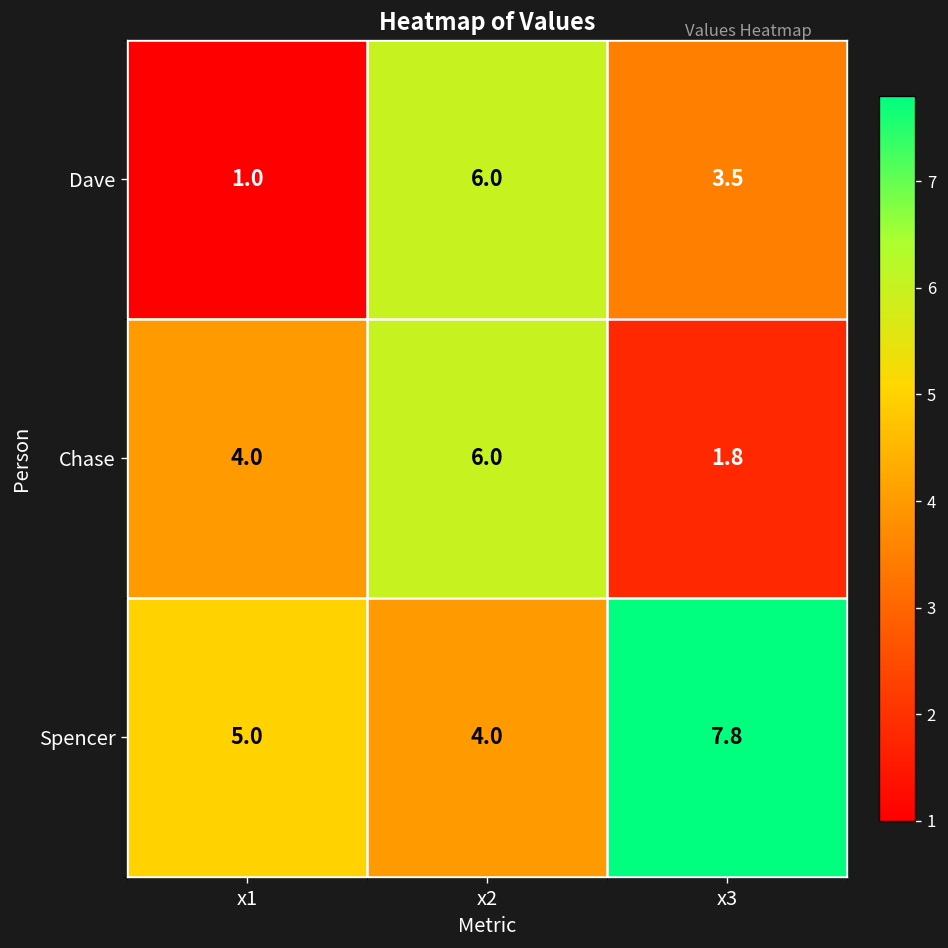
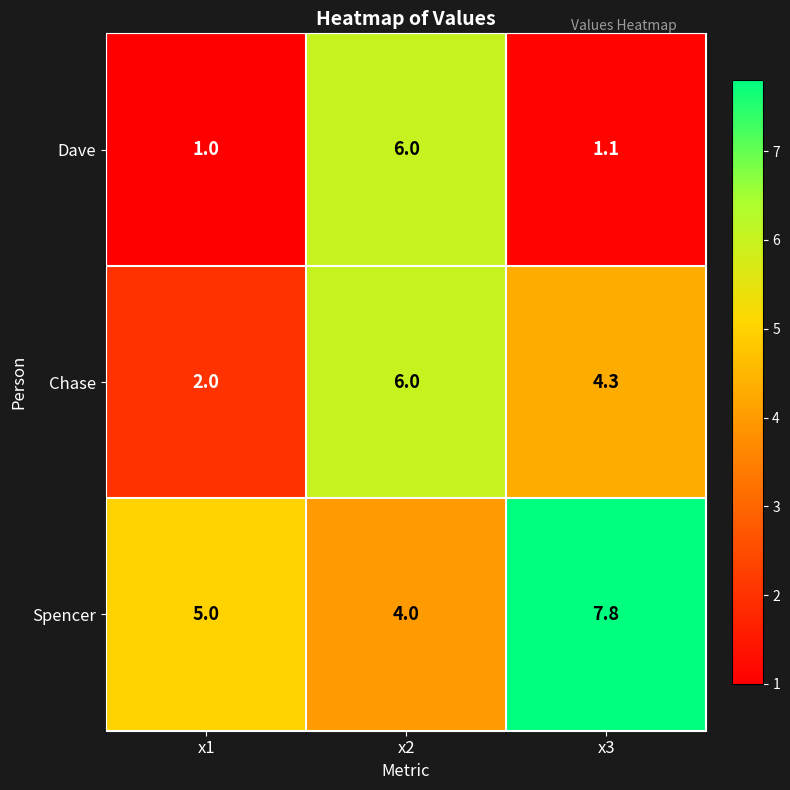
Dave, x3: 3.5 -> 1.1
Chase, x1: 4.0 -> 2.0
Chase, x3: 1.8 -> 4.3
